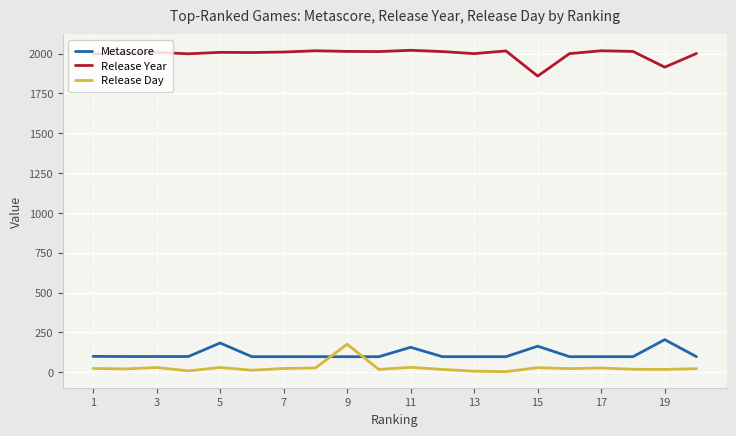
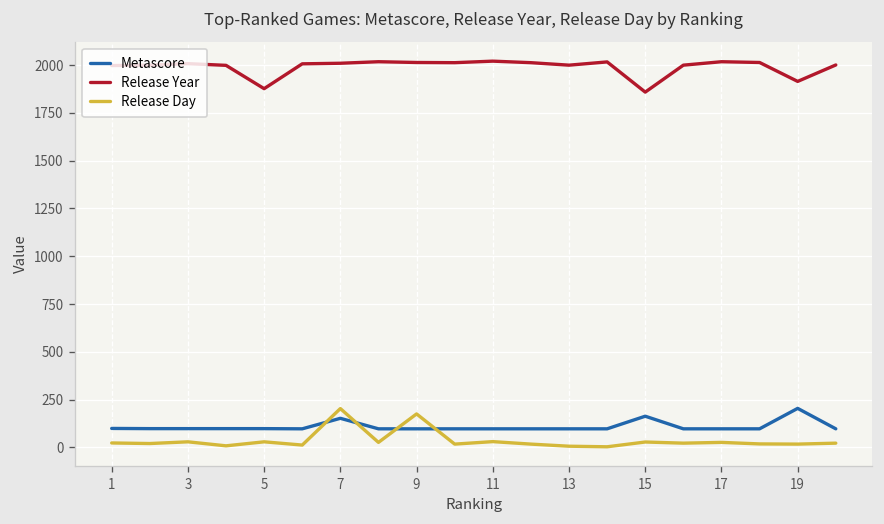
Metascore, 5: 180 -> 100
Release Year, 5: 2010 -> 1880
Metascore, 7: 100 -> 150
Release Day, 7: 20 -> 200
Metascore, 11: 160 -> 100
